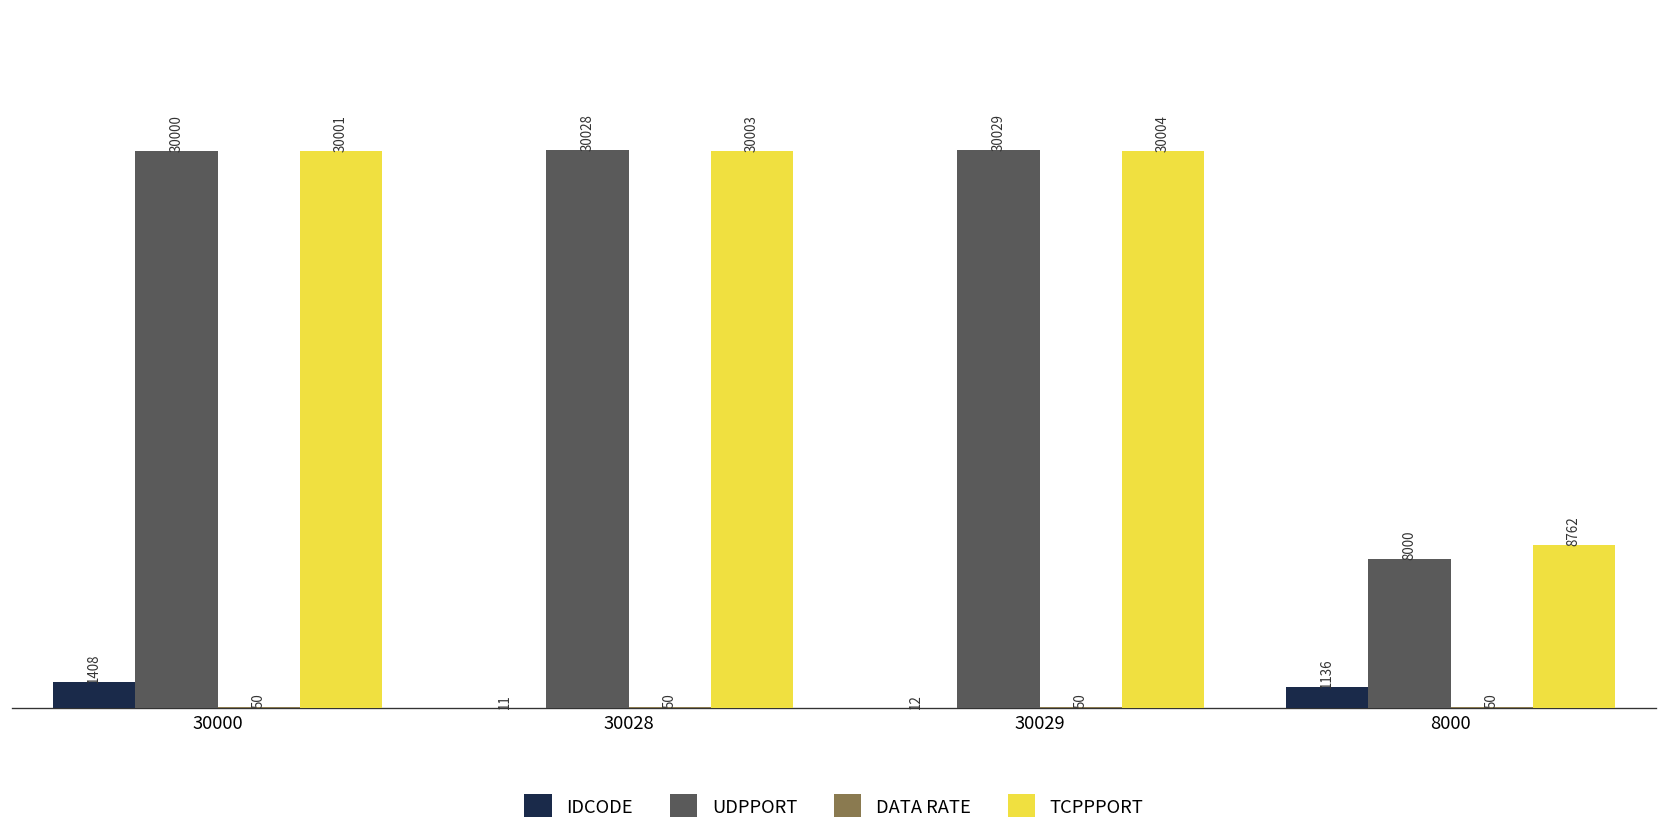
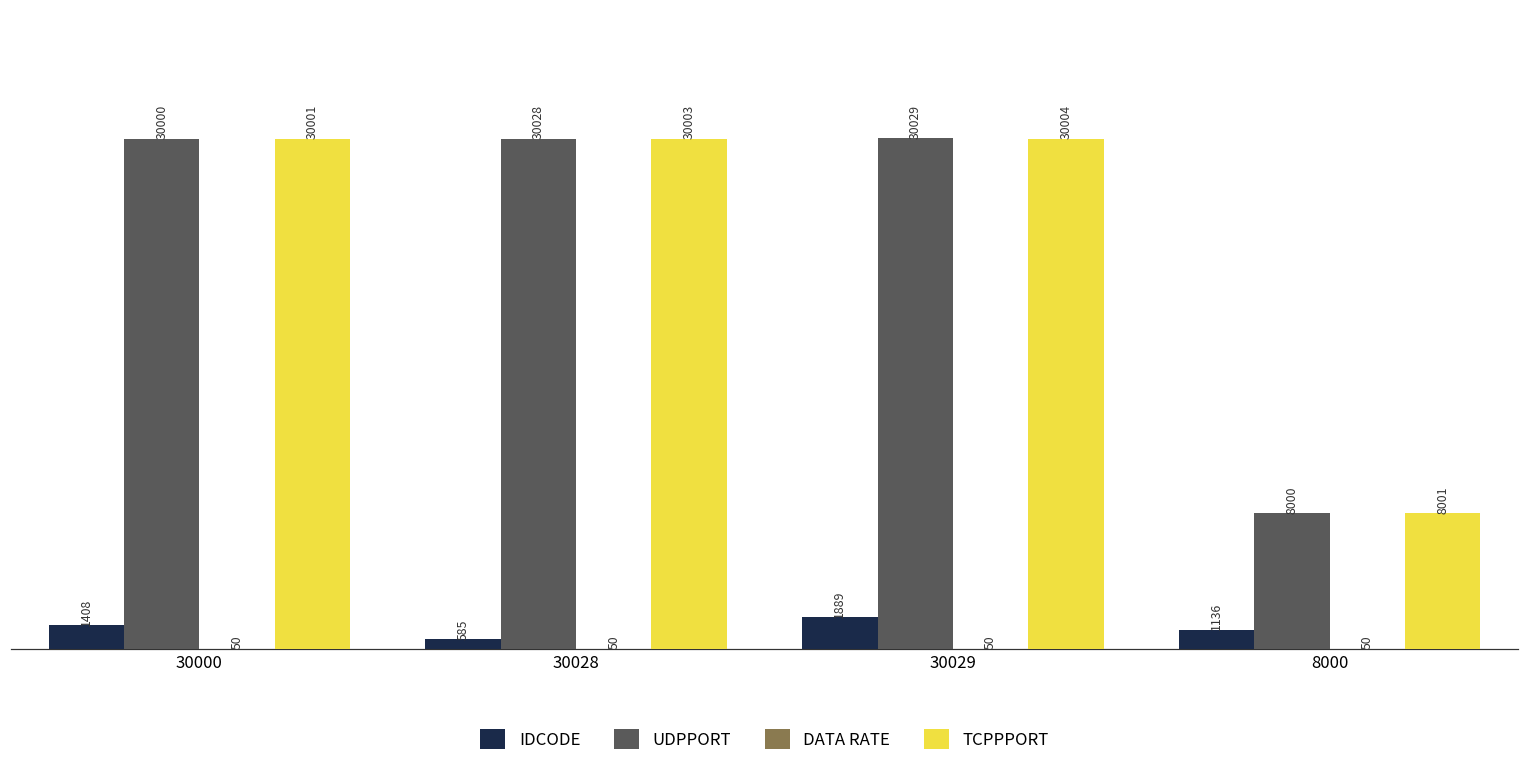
IDCODE, 30028: 11 -> 585
IDCODE, 30029: 12 -> 1889
TCPPPORT, 8000: 8762 -> 8001
